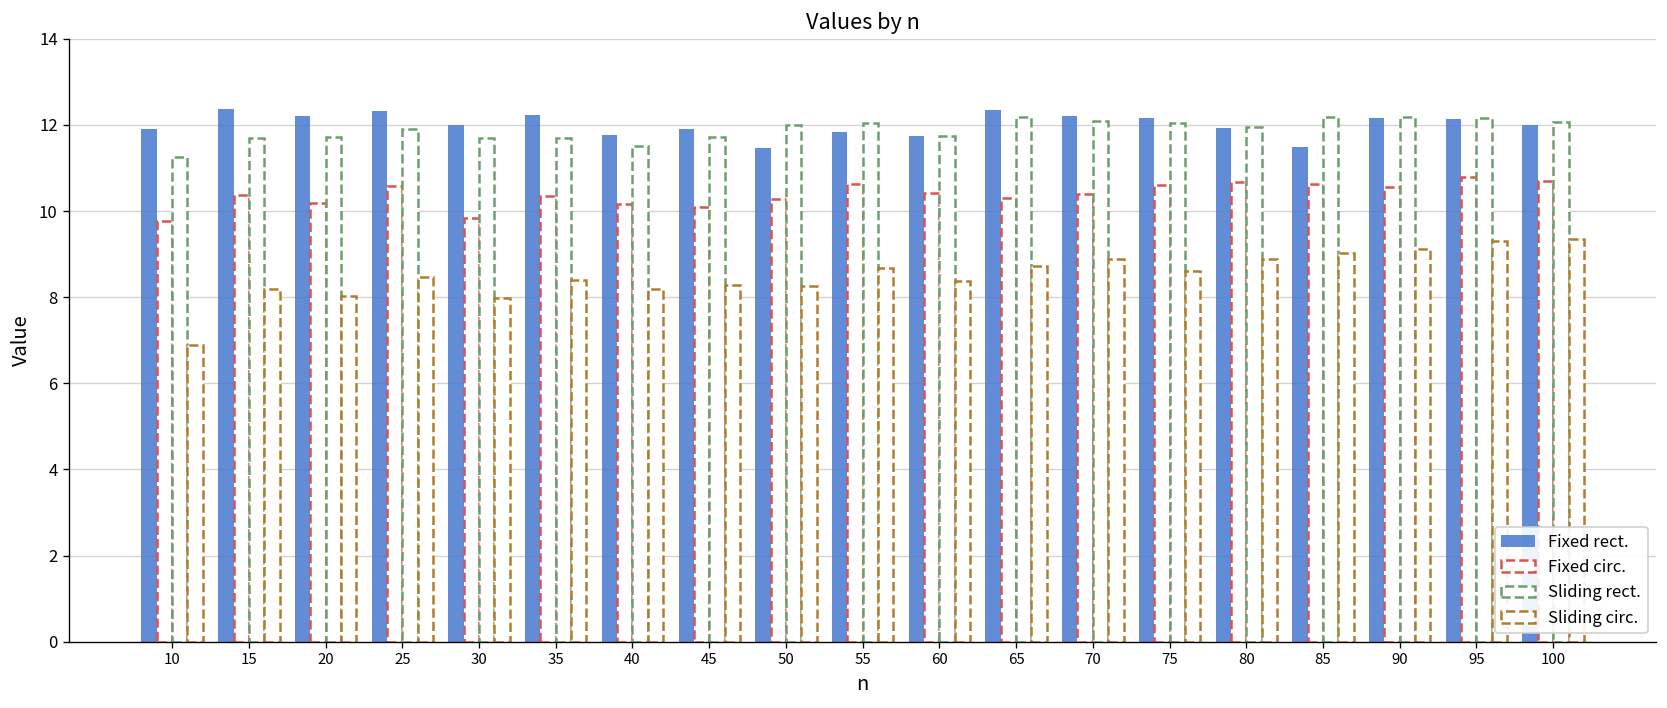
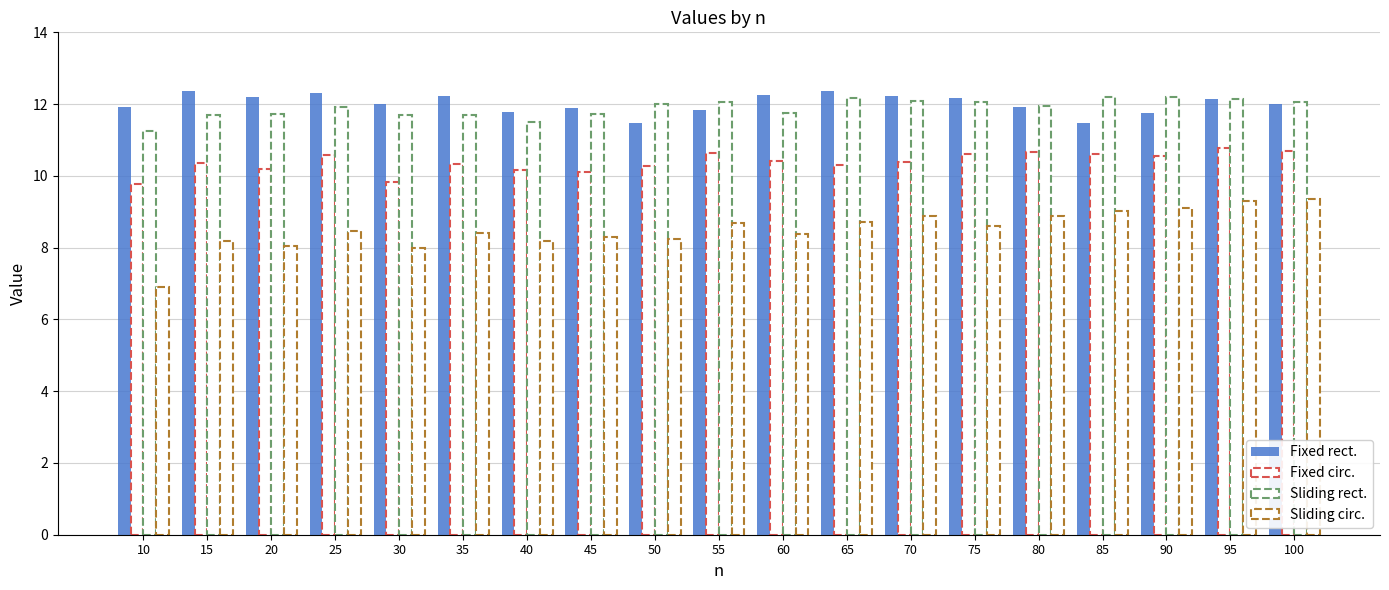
Fixed rect., 60: 11.7 -> 12.3
Fixed rect., 90: 12.2 -> 11.8
